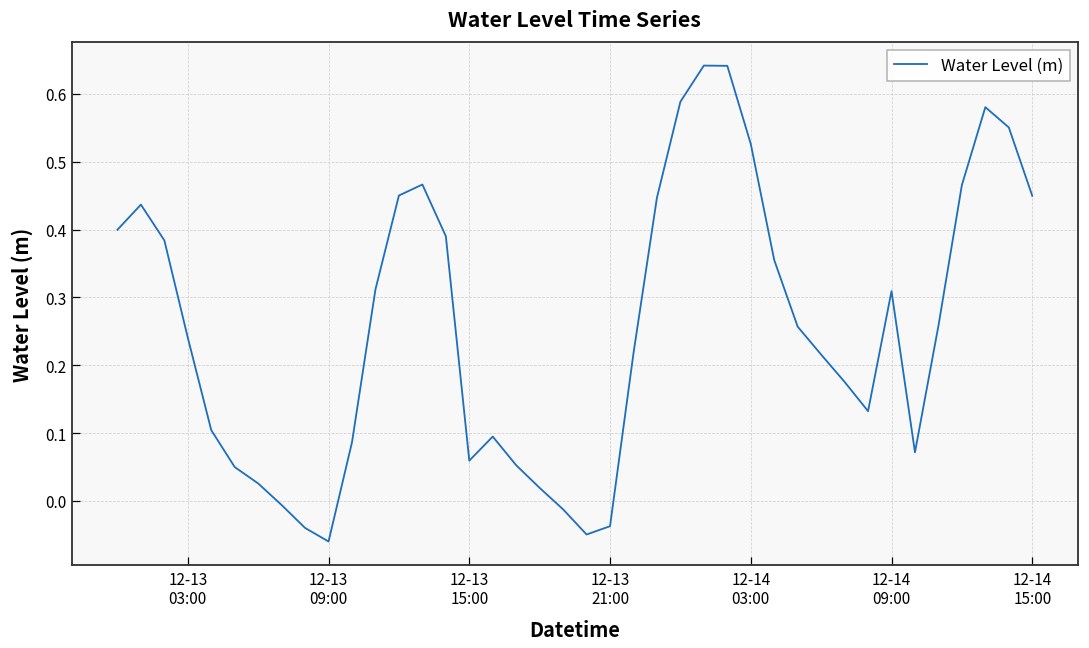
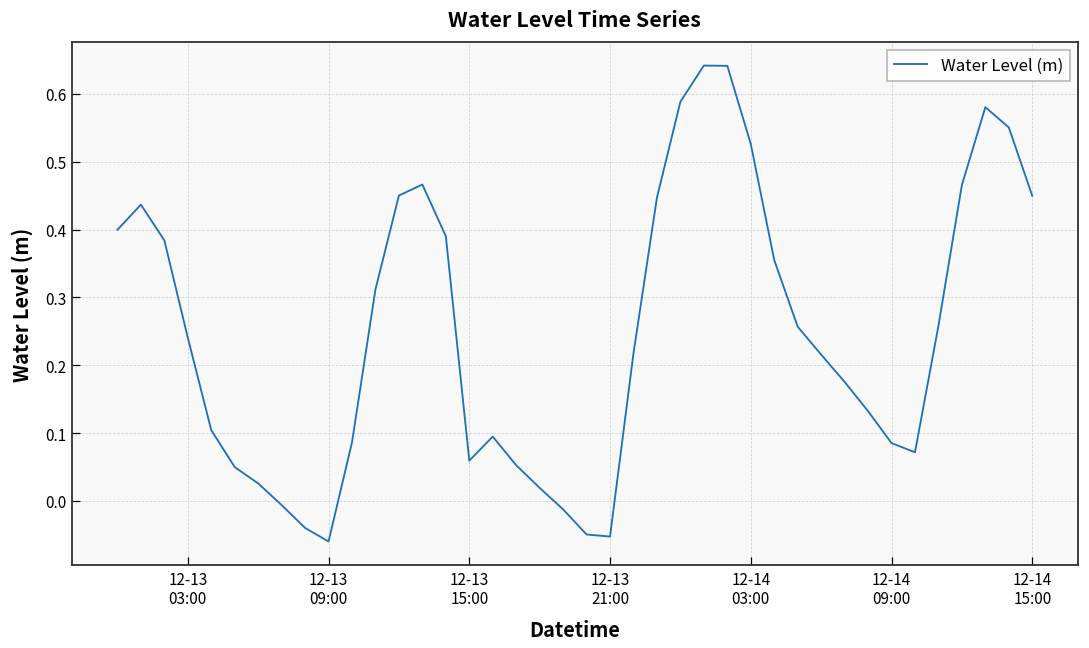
12-13 21:00: -0.04 -> -0.05
12-14 09:00: 0.31 -> 0.09
